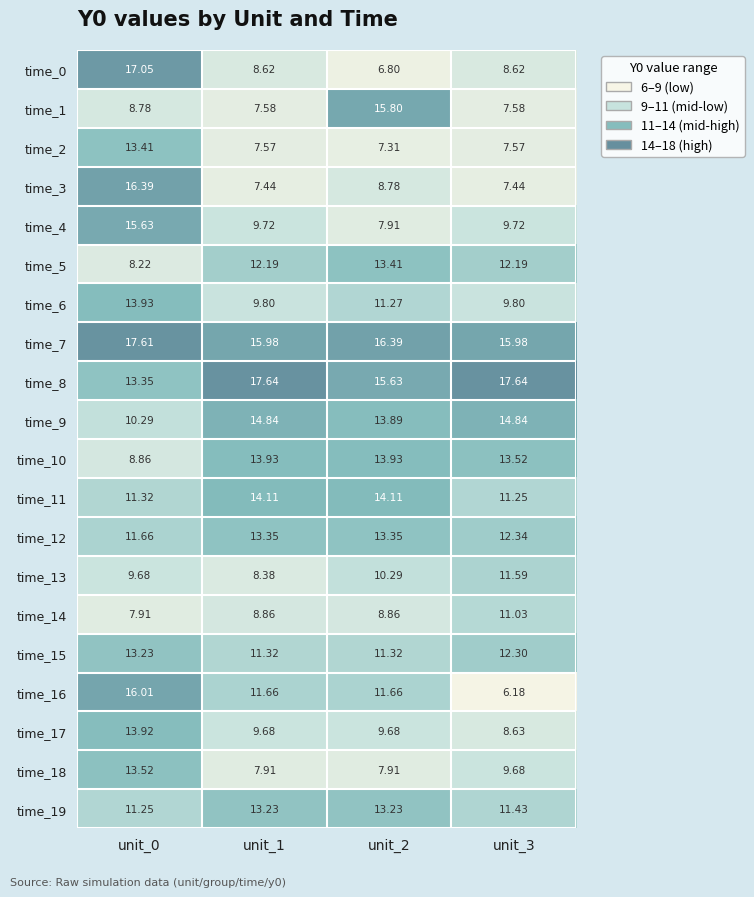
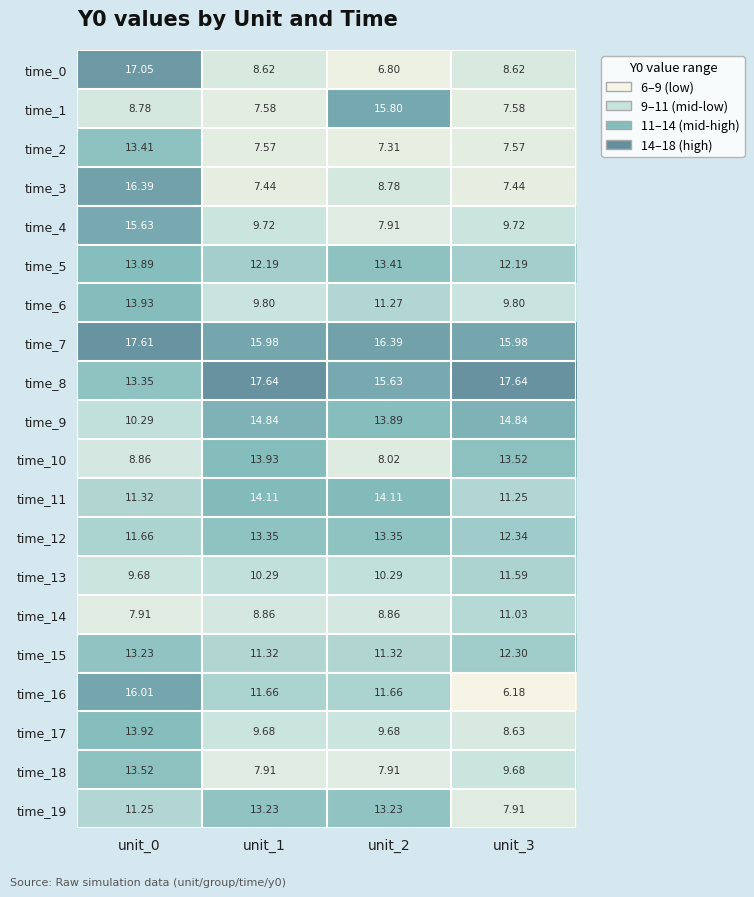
time_5, unit_0: 8.22 -> 13.89
time_10, unit_2: 13.93 -> 8.02
time_13, unit_1: 8.38 -> 10.29
time_19, unit_3: 11.43 -> 7.91
